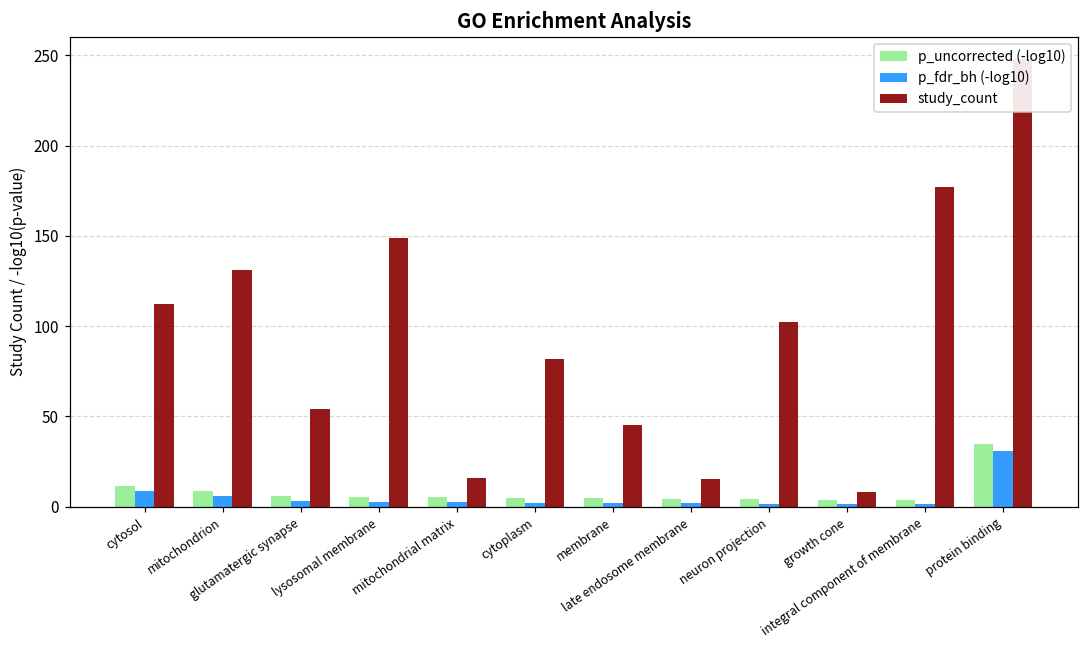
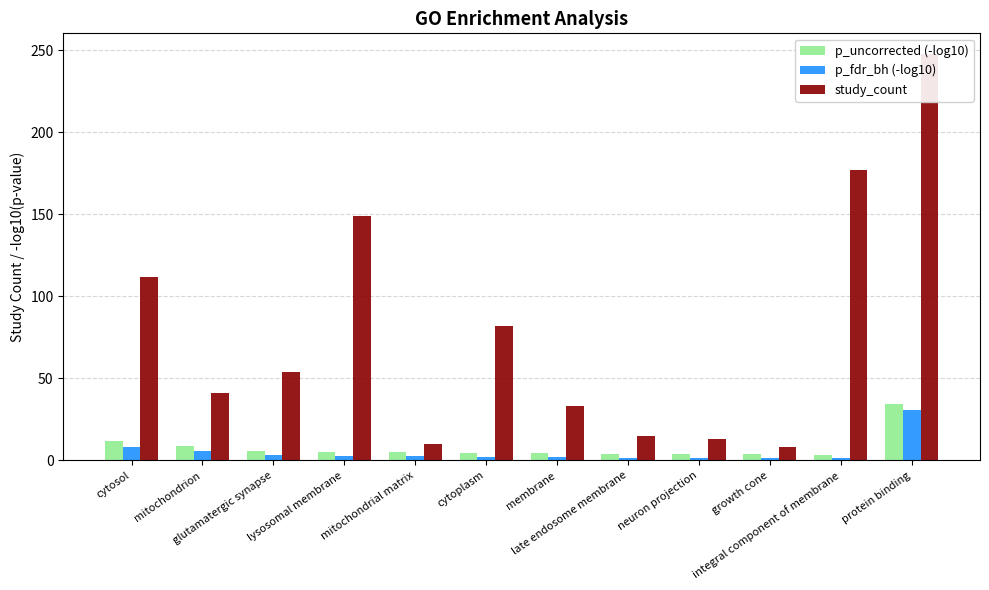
study_count, mitochondrion: 131 -> 41
study_count, mitochondrial matrix: 16 -> 10
study_count, membrane: 45 -> 33
study_count, neuron projection: 102 -> 13
